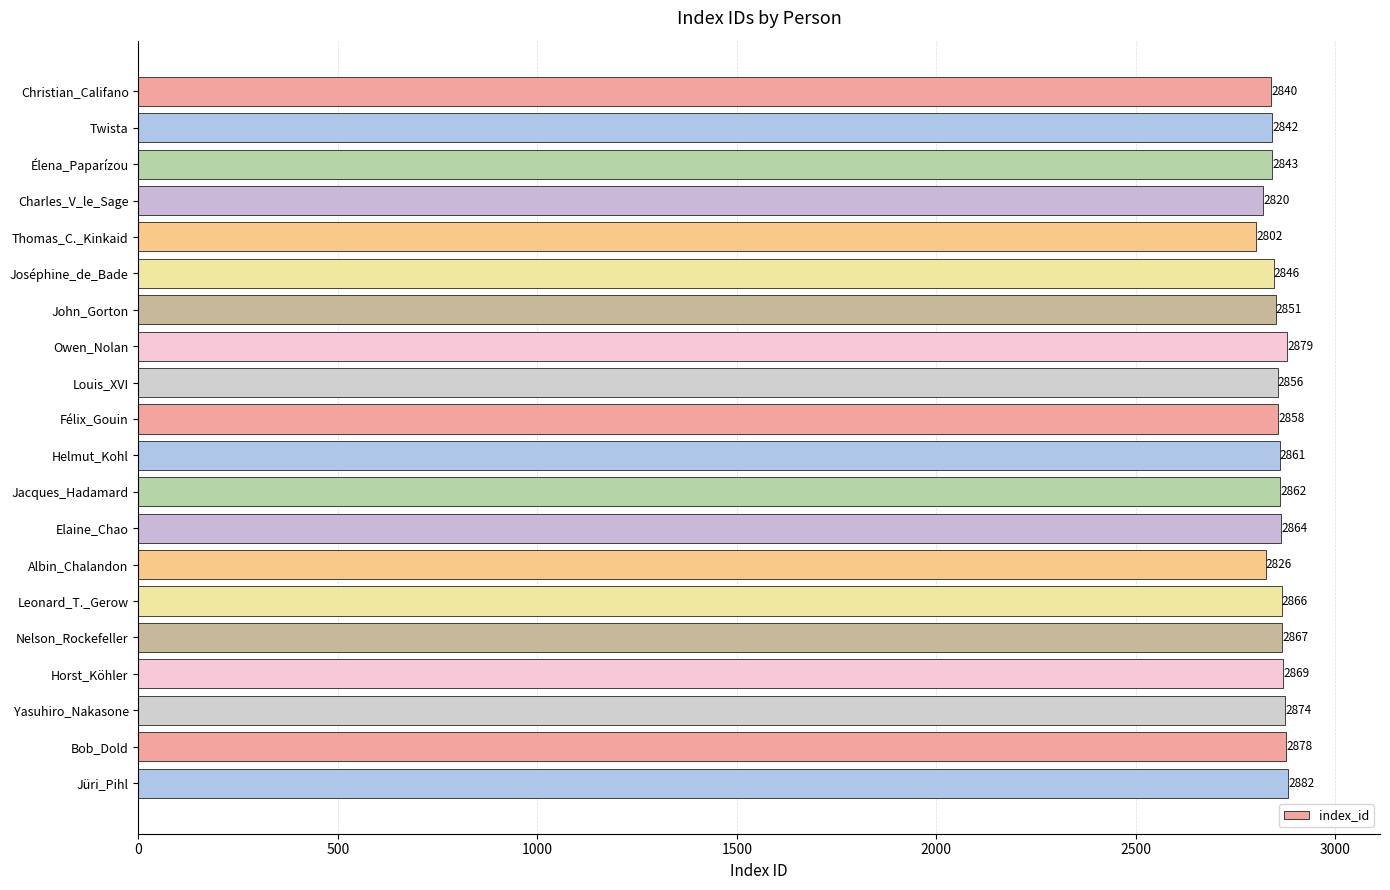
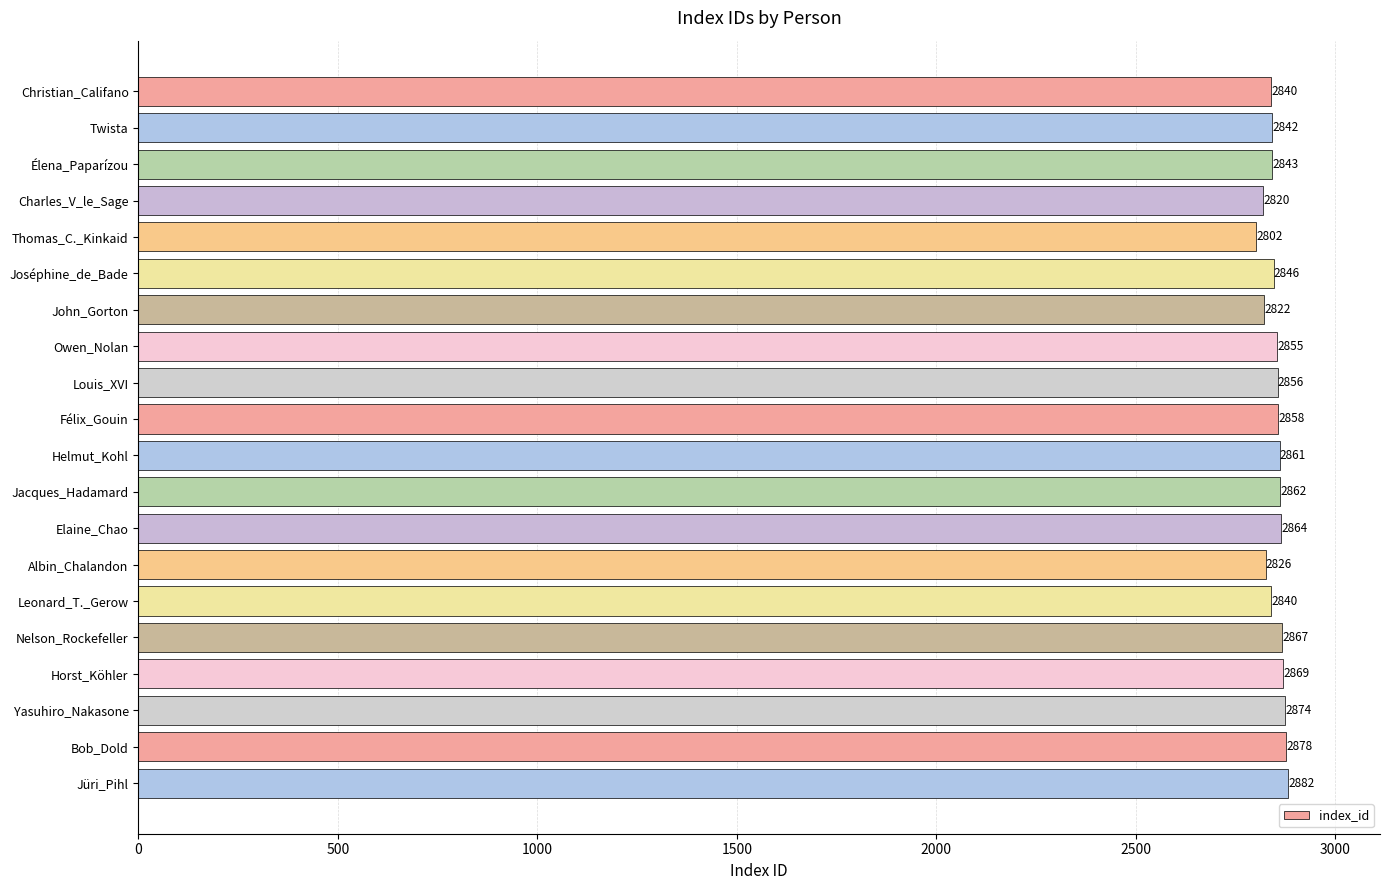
John_Gorton: 2851 -> 2822
Owen_Nolan: 2879 -> 2855
Leonard_T._Gerow: 2866 -> 2840
